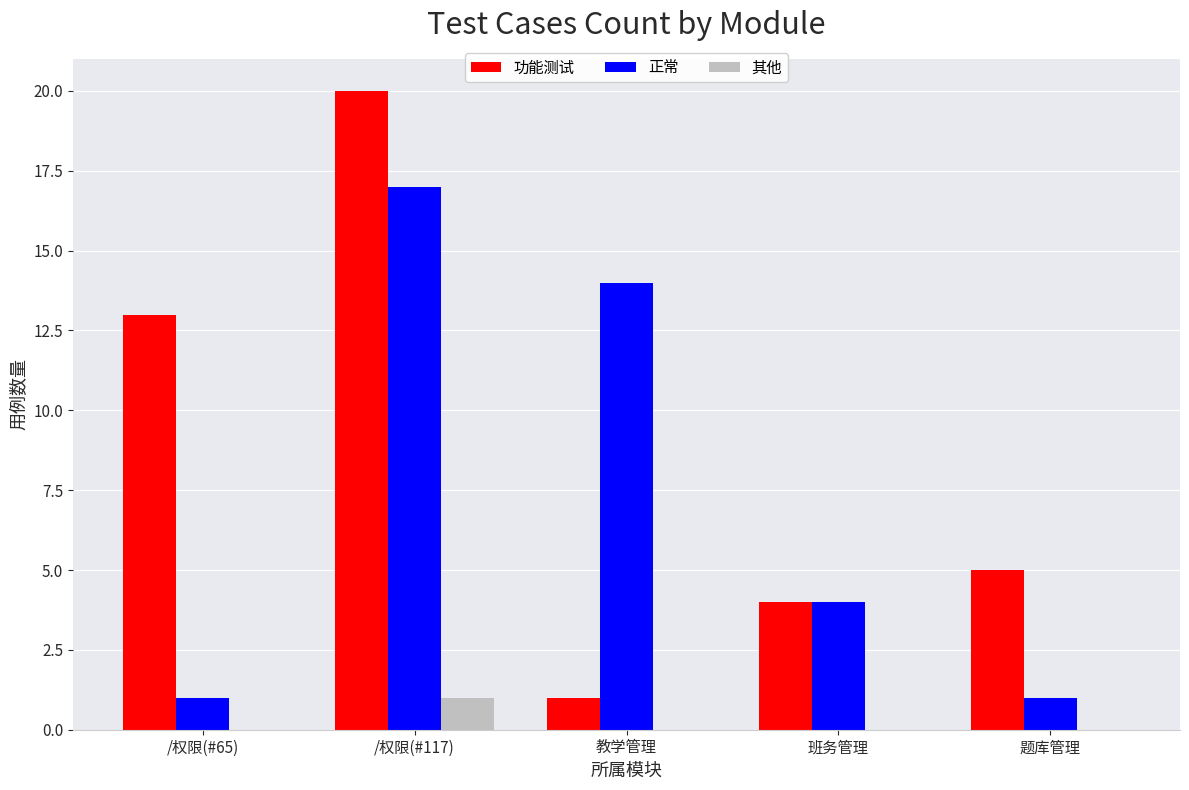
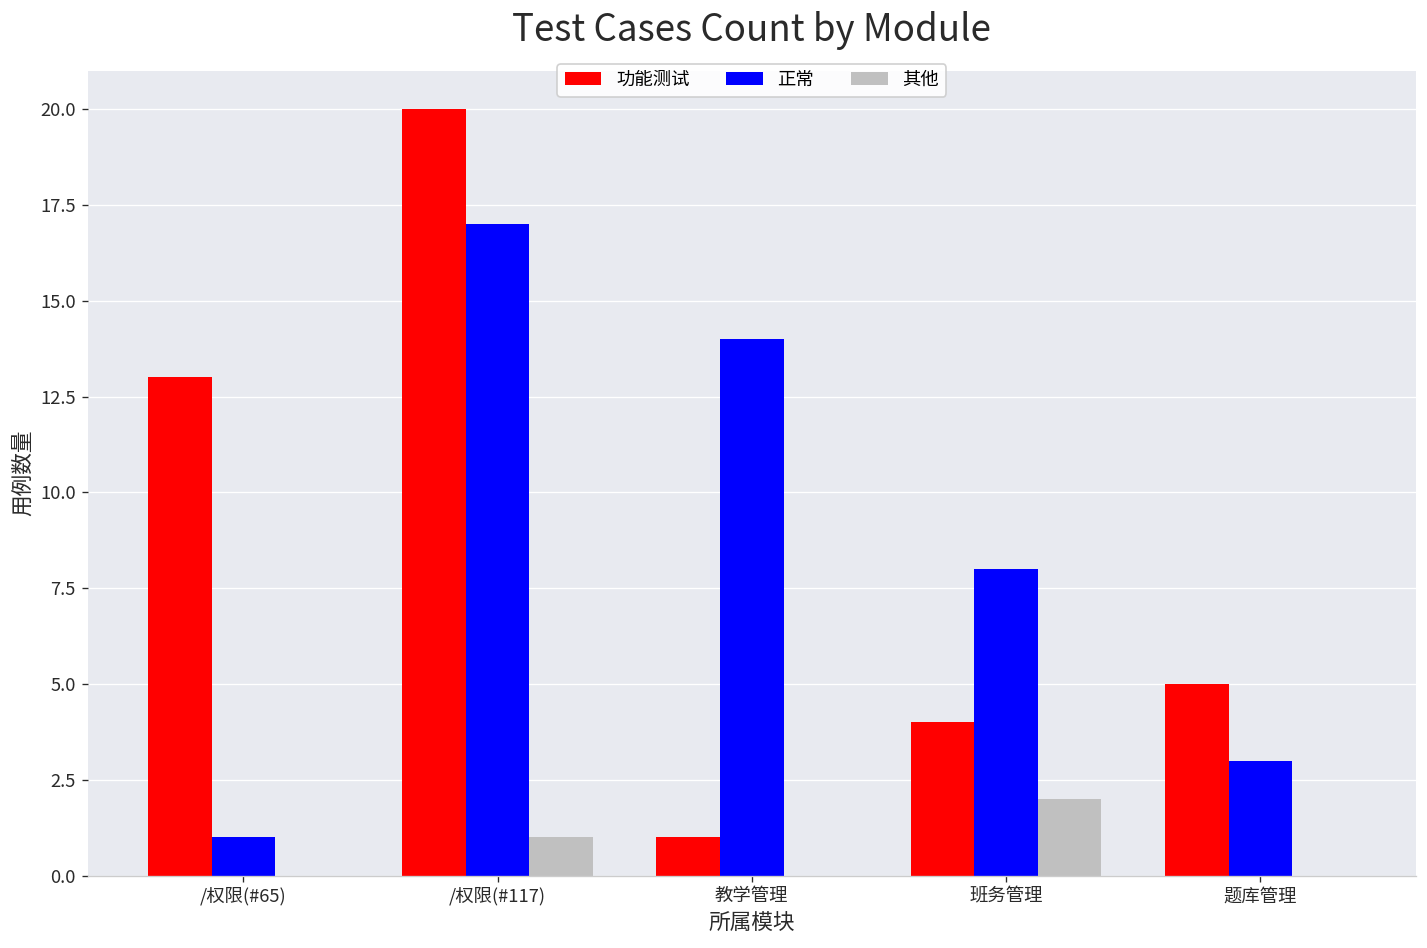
正常, 班务管理: 4 -> 8
其他, 班务管理: 0 -> 2
正常, 题库管理: 1 -> 3
